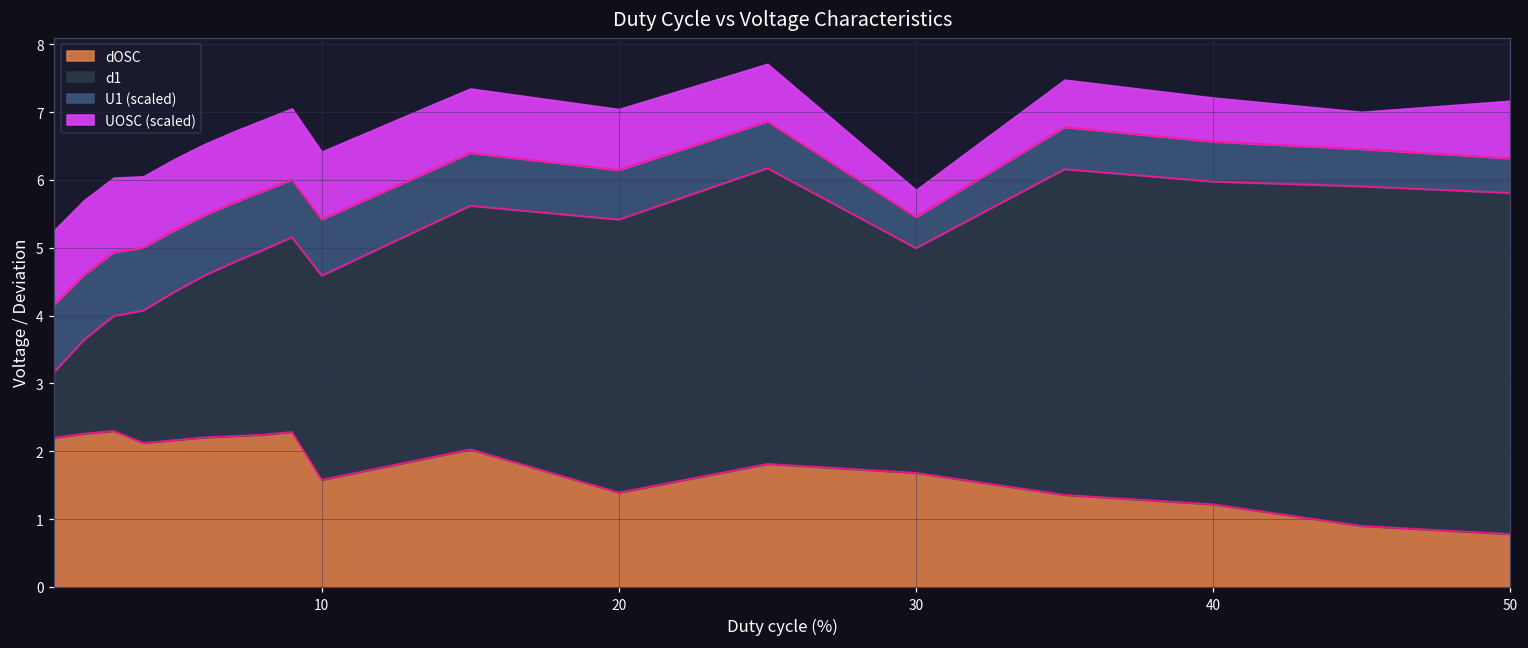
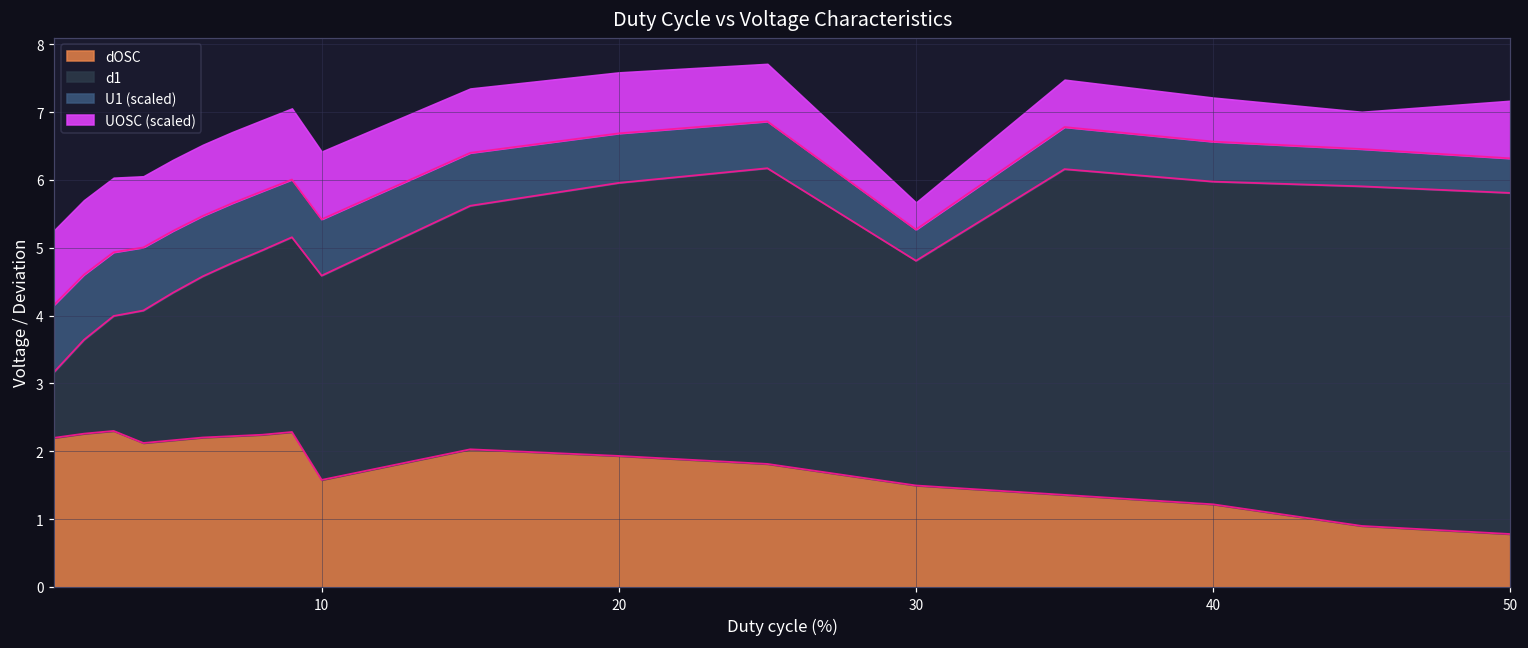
dOSC, 20: 1.4 -> 1.9
dOSC, 30: 1.7 -> 1.5
